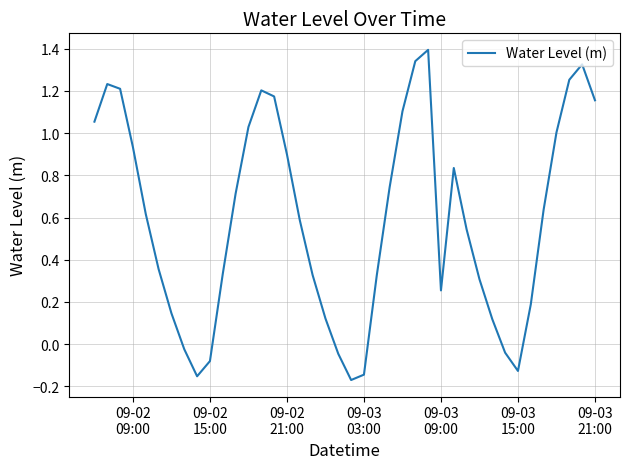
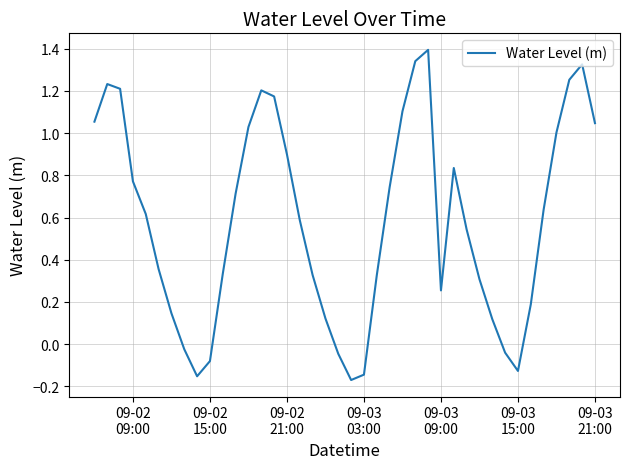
09-02 09:00: 0.93 -> 0.77
09-03 21:00: 1.16 -> 1.05
